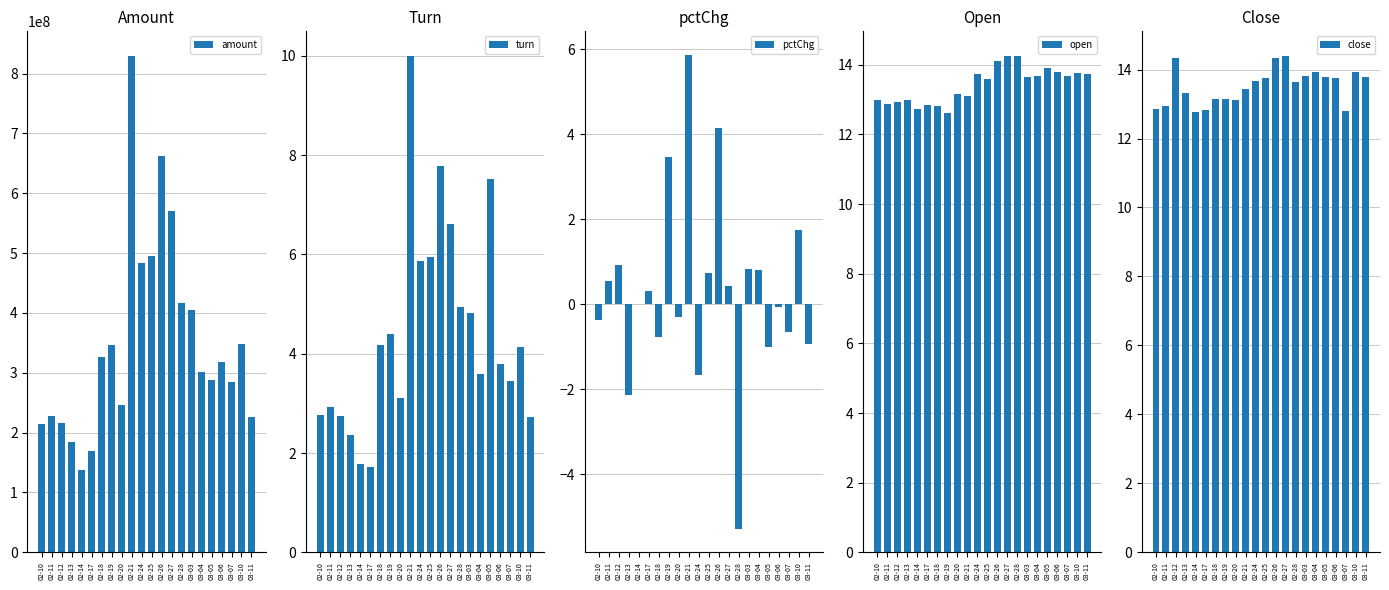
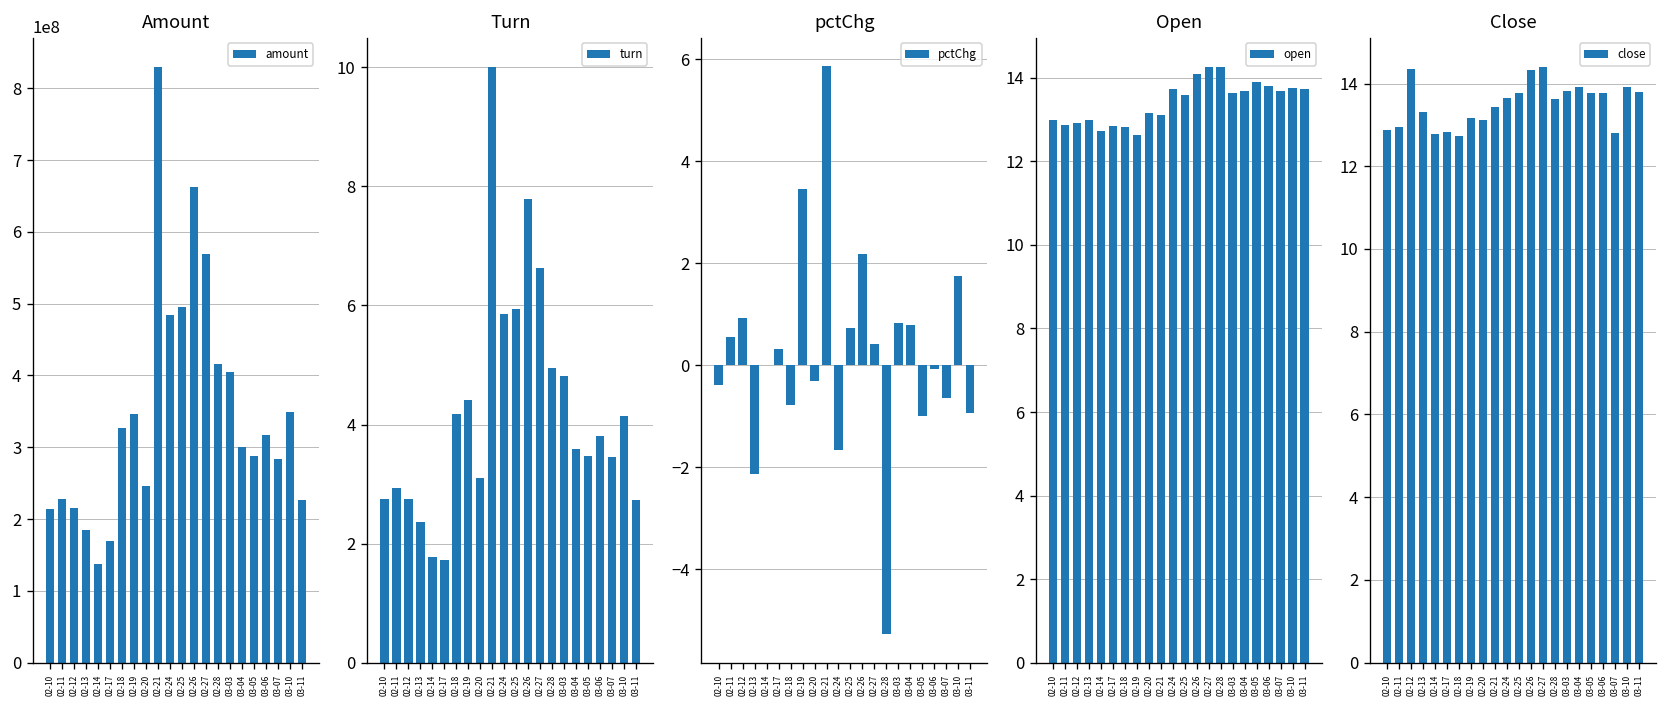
Turn, 03-05: 7.5 -> 3.5
pctChg, 02-26: 4.1 -> 2.2
Close, 02-18: 13.1 -> 12.7
